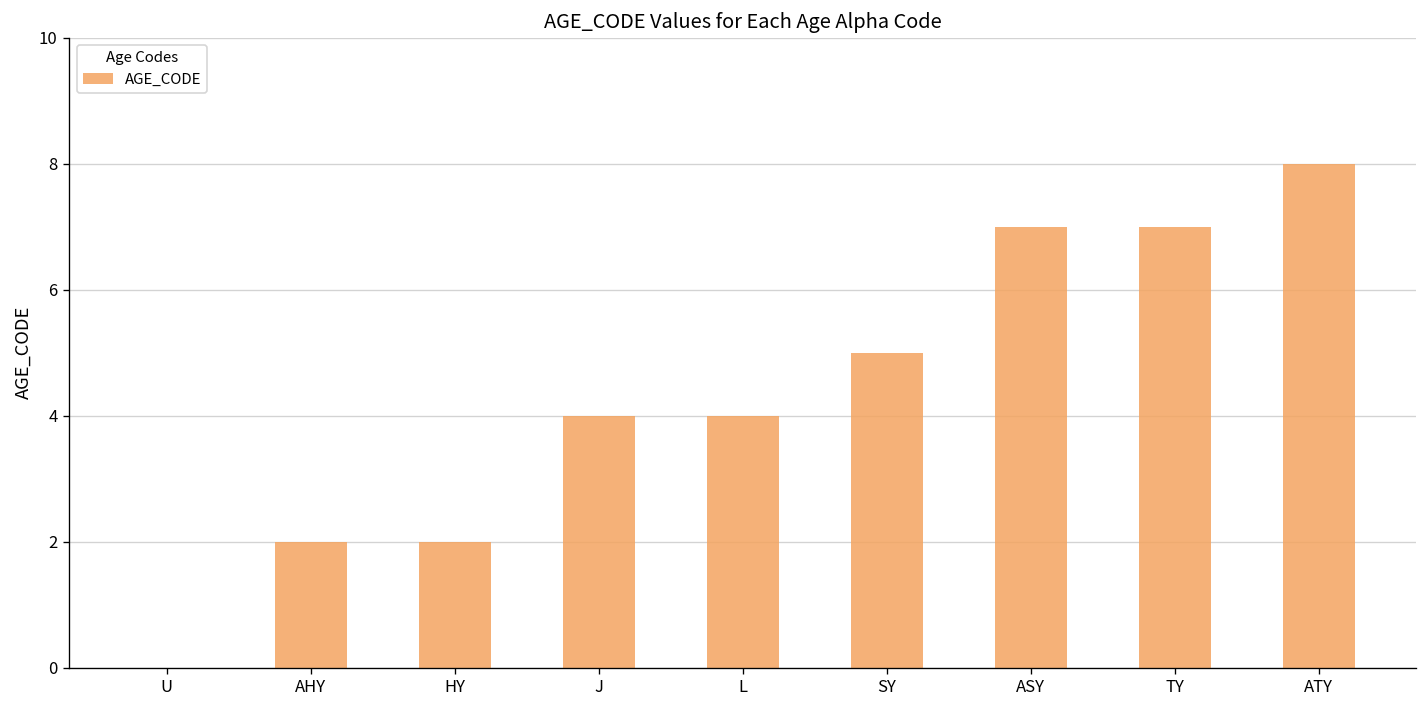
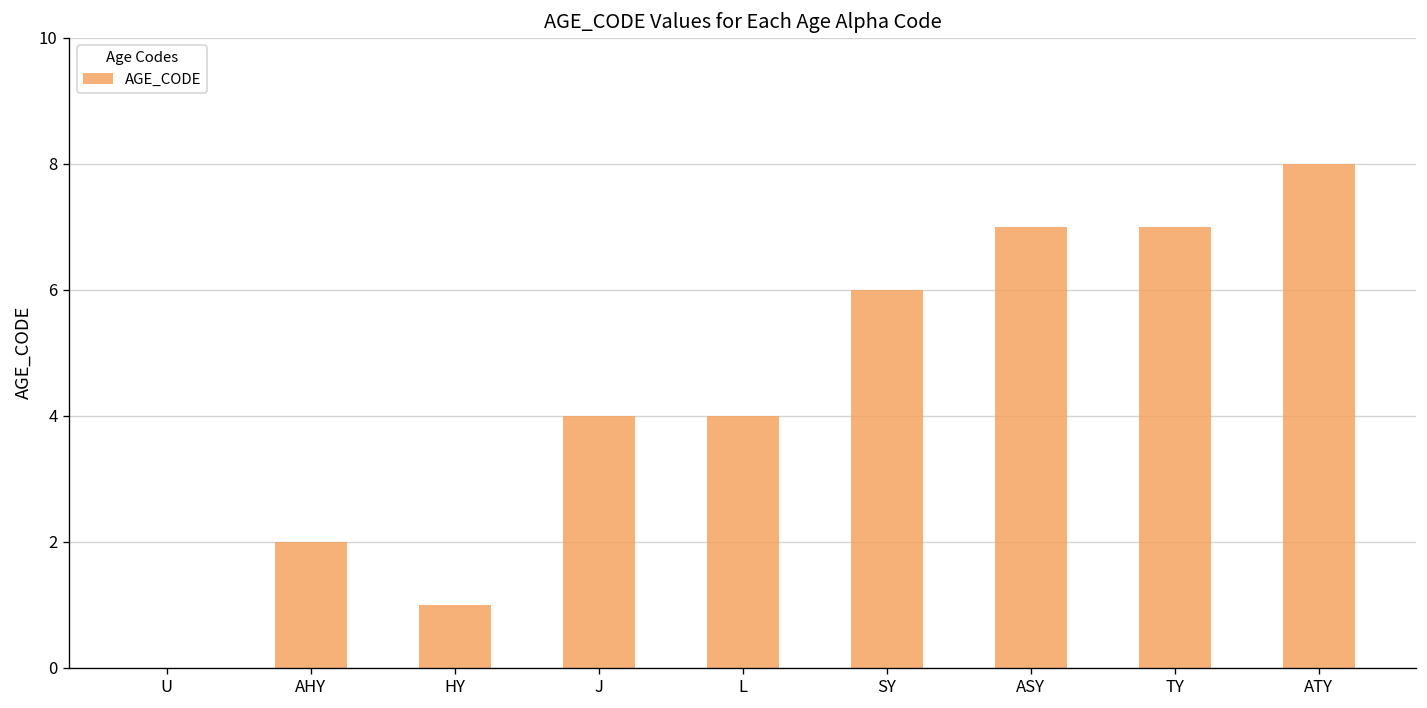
HY: 2 -> 1
SY: 5 -> 6
